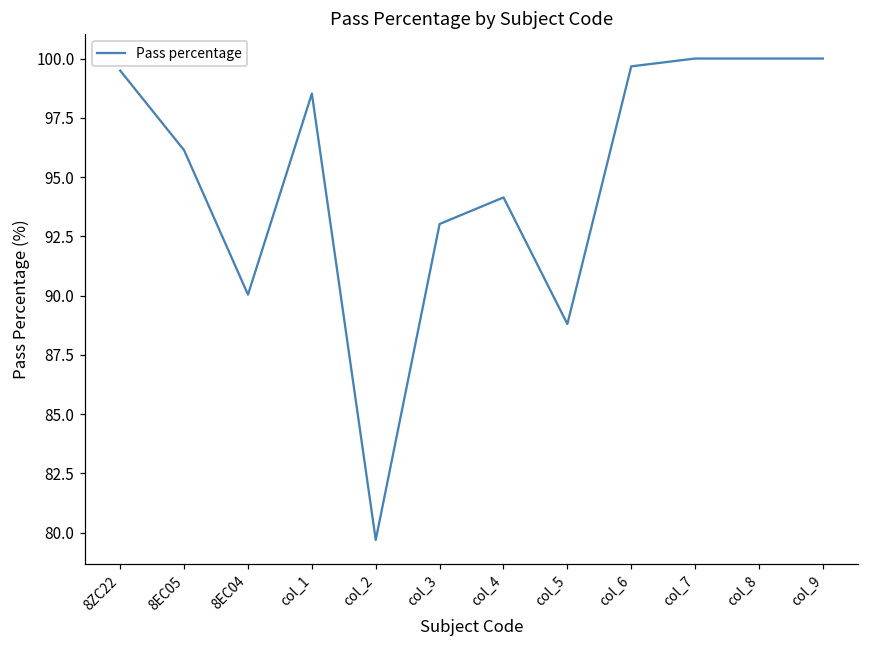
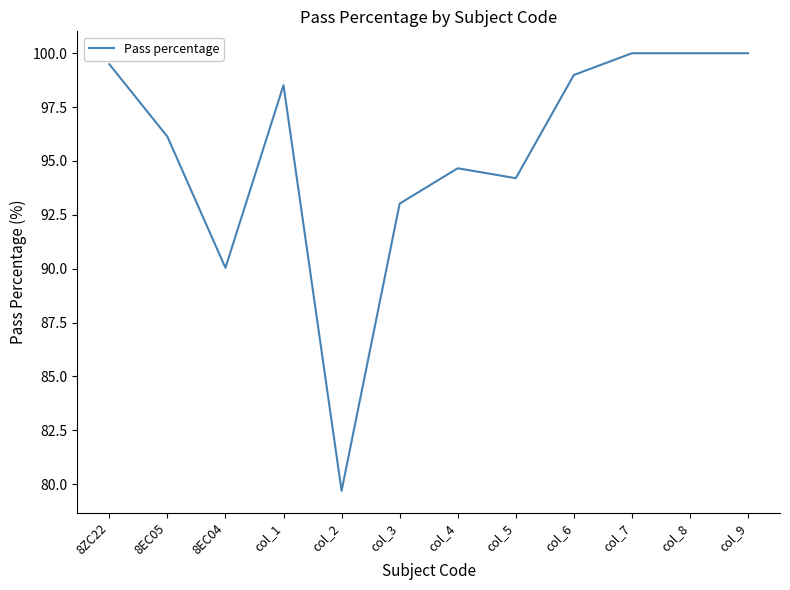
col_4: 94.1 -> 94.7
col_5: 88.8 -> 94.2
col_6: 99.7 -> 99.0
